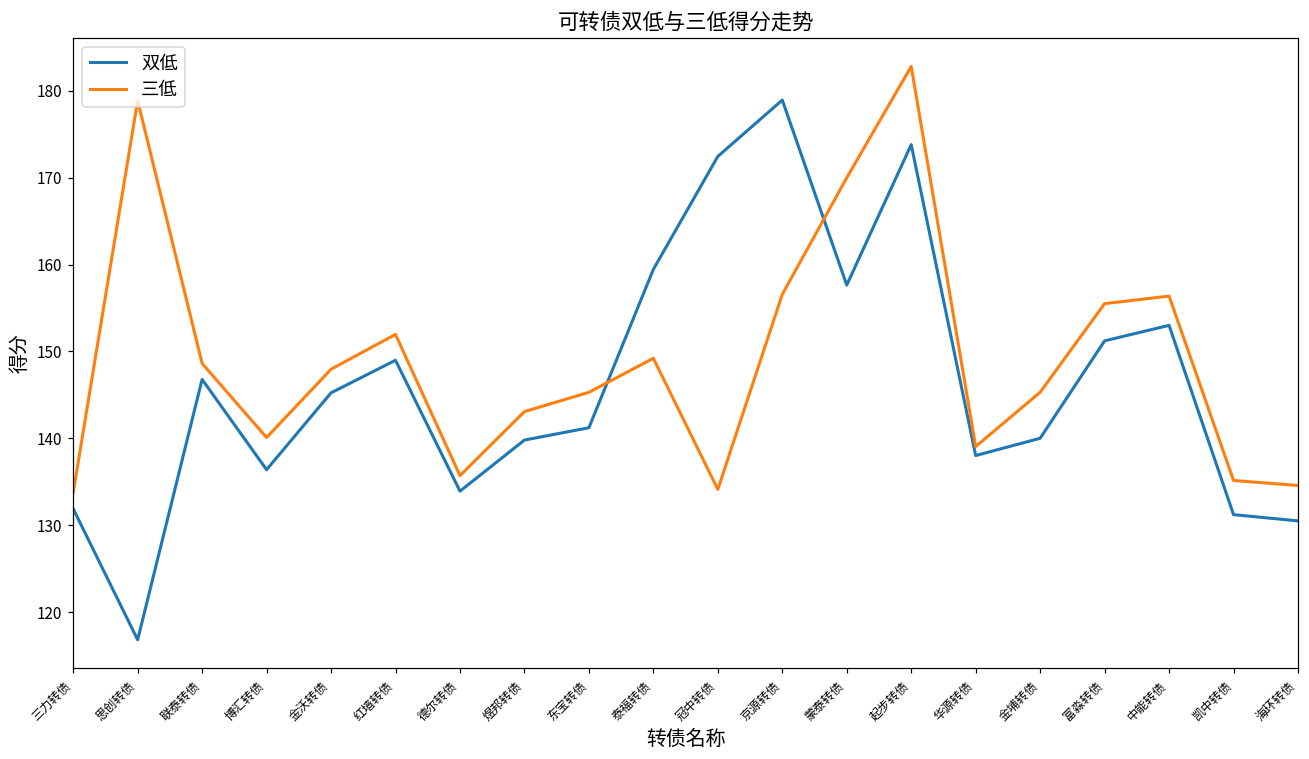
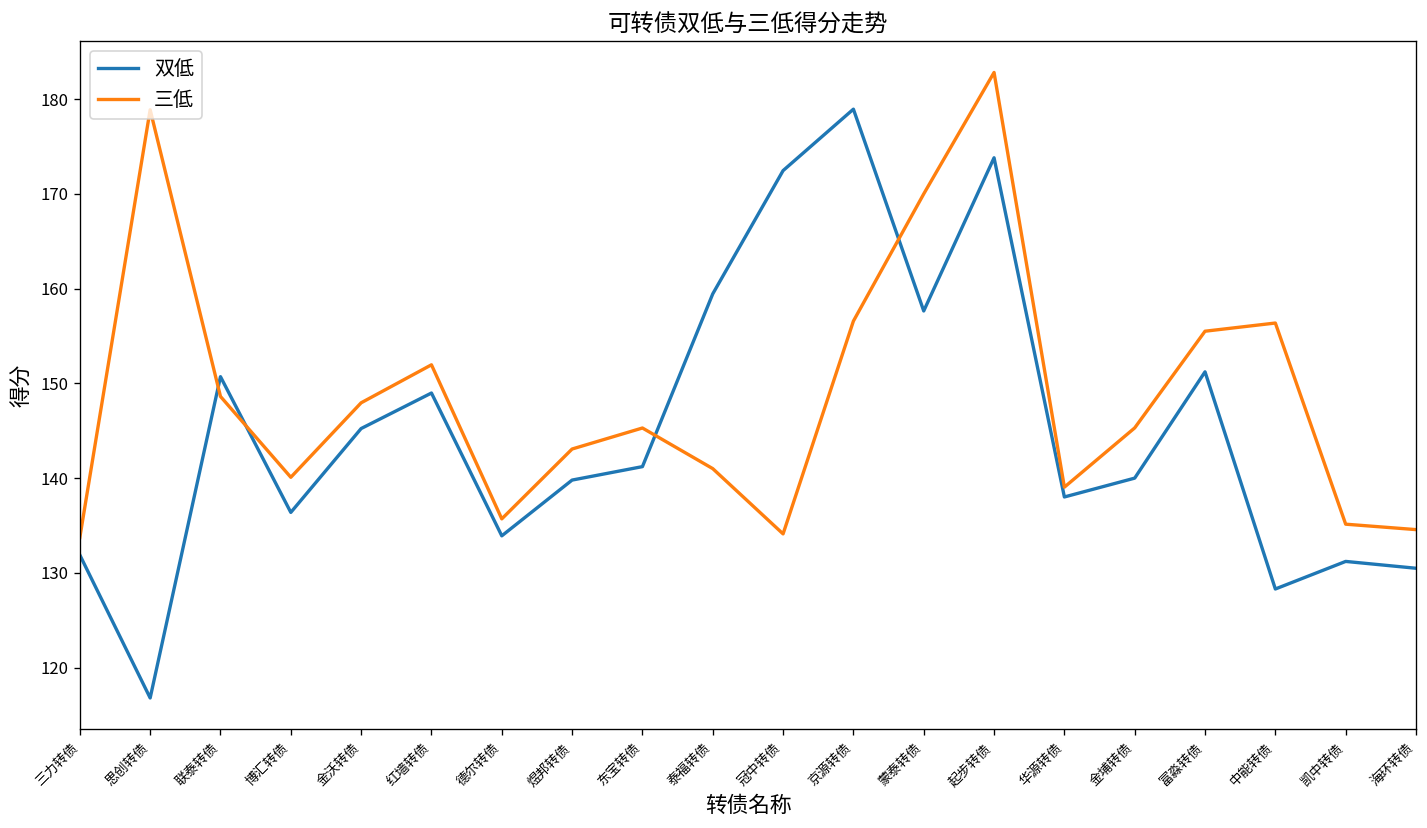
双低, 联泰转债: 147 -> 151
三低, 泰福转债: 149 -> 141
双低, 中能转债: 153 -> 128
